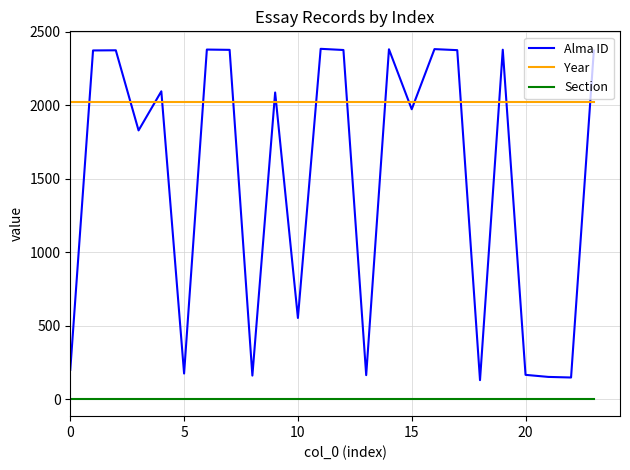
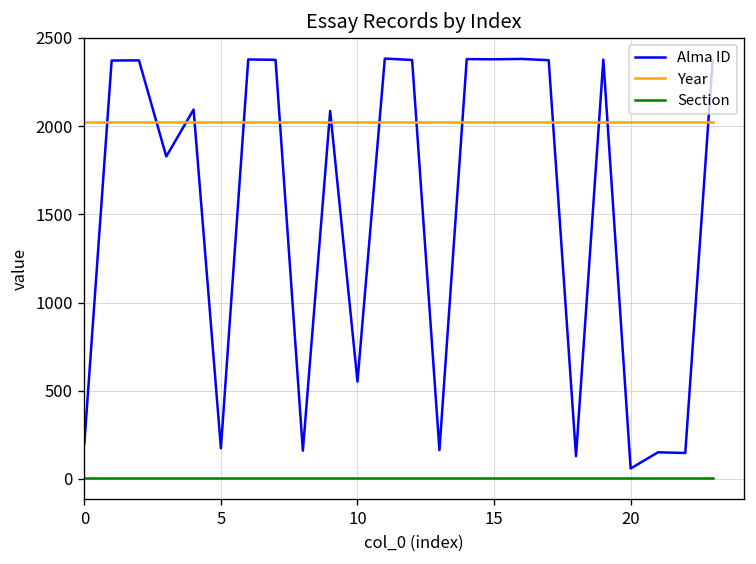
Alma ID, 15: 1970 -> 2380
Alma ID, 20: 170 -> 60
